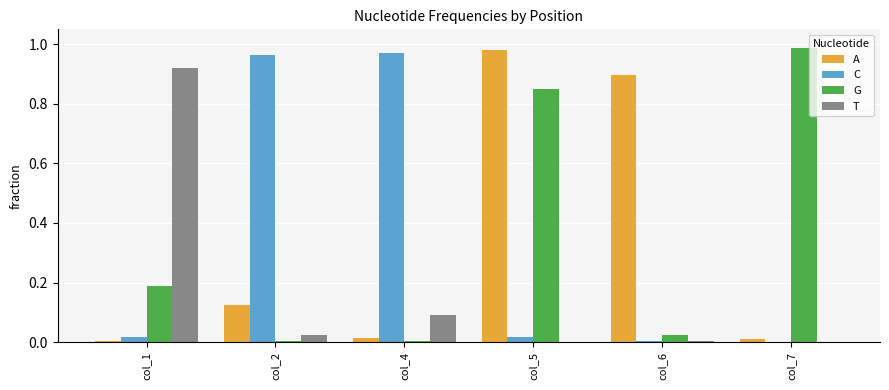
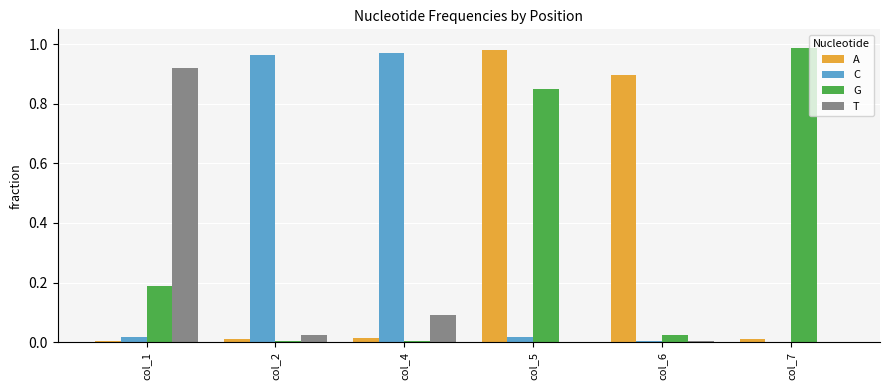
A, col_2: 0.12 -> 0.01
